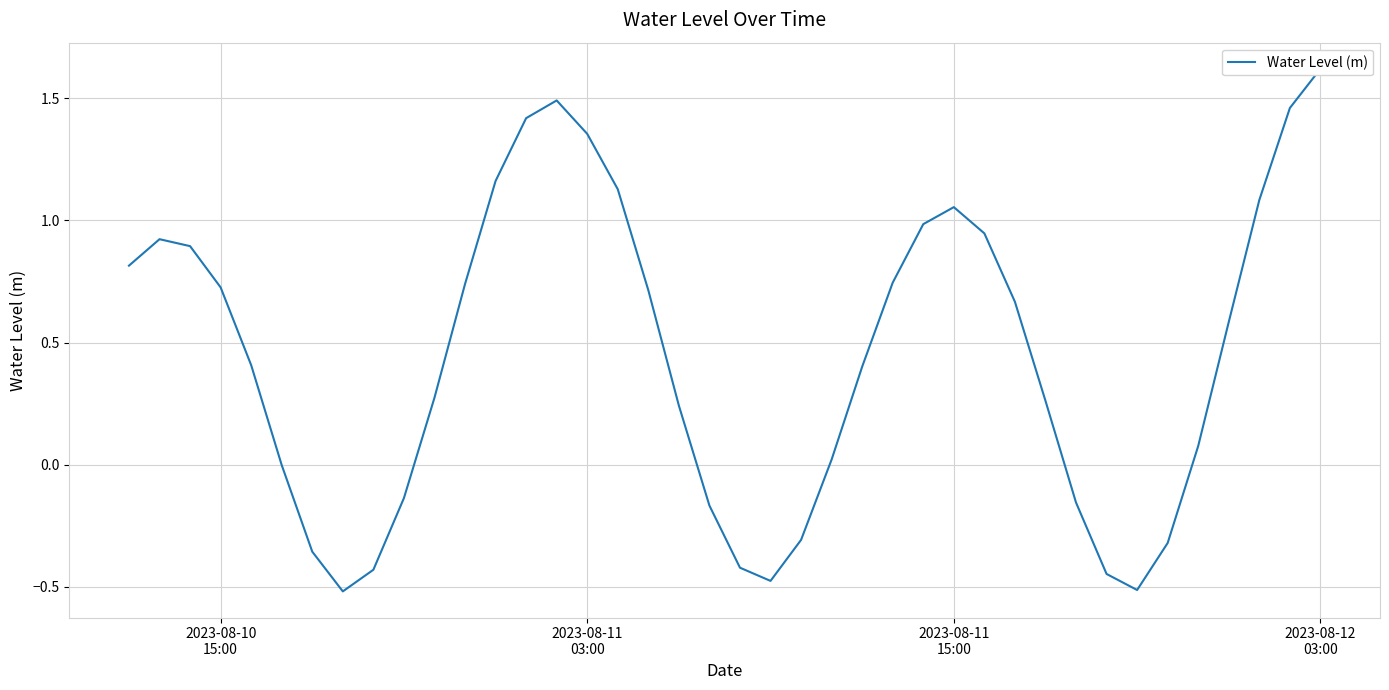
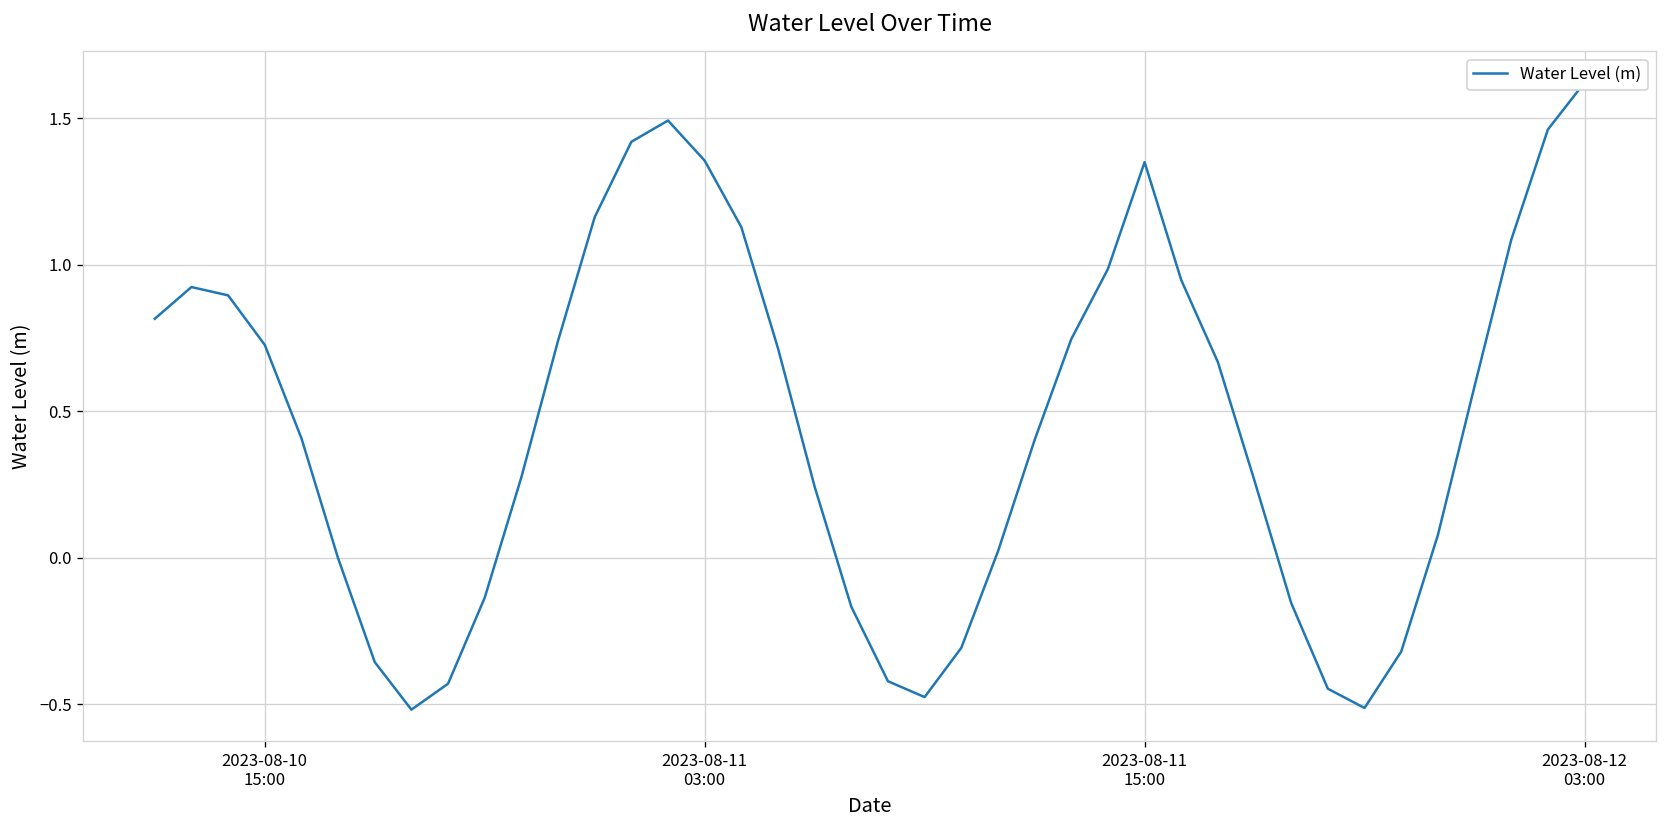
2023-08-11 15:00: 1.05 -> 1.35
